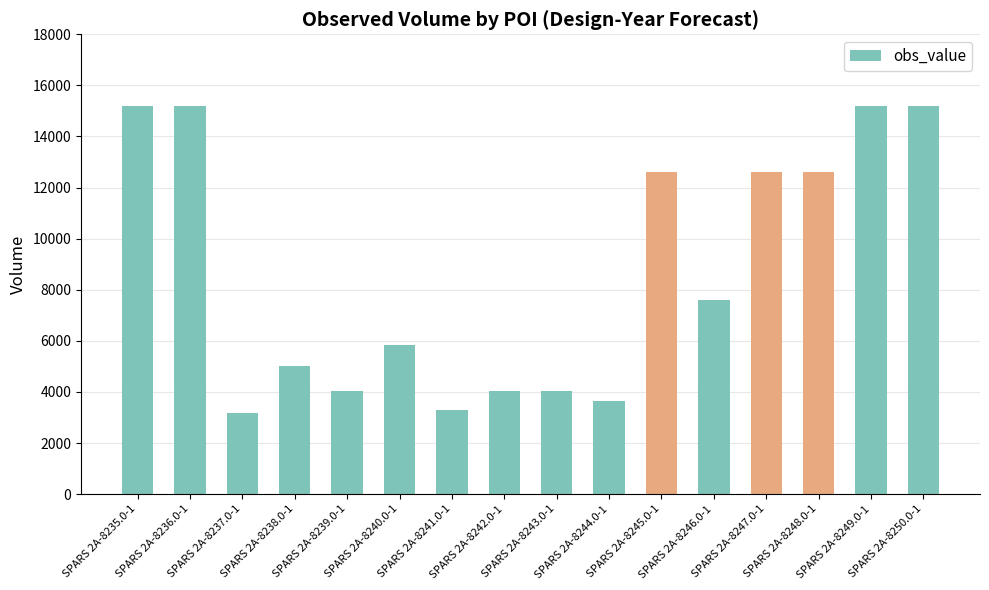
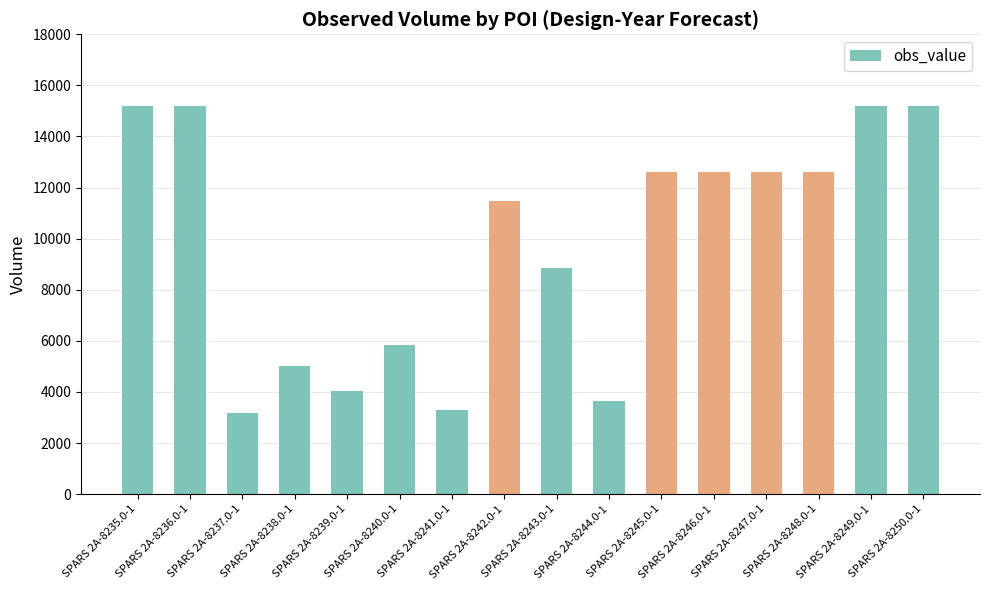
SPARS 2A-8242.0-1: 4000 -> 11500
SPARS 2A-8243.0-1: 4000 -> 8900
SPARS 2A-8246.0-1: 7600 -> 12600
